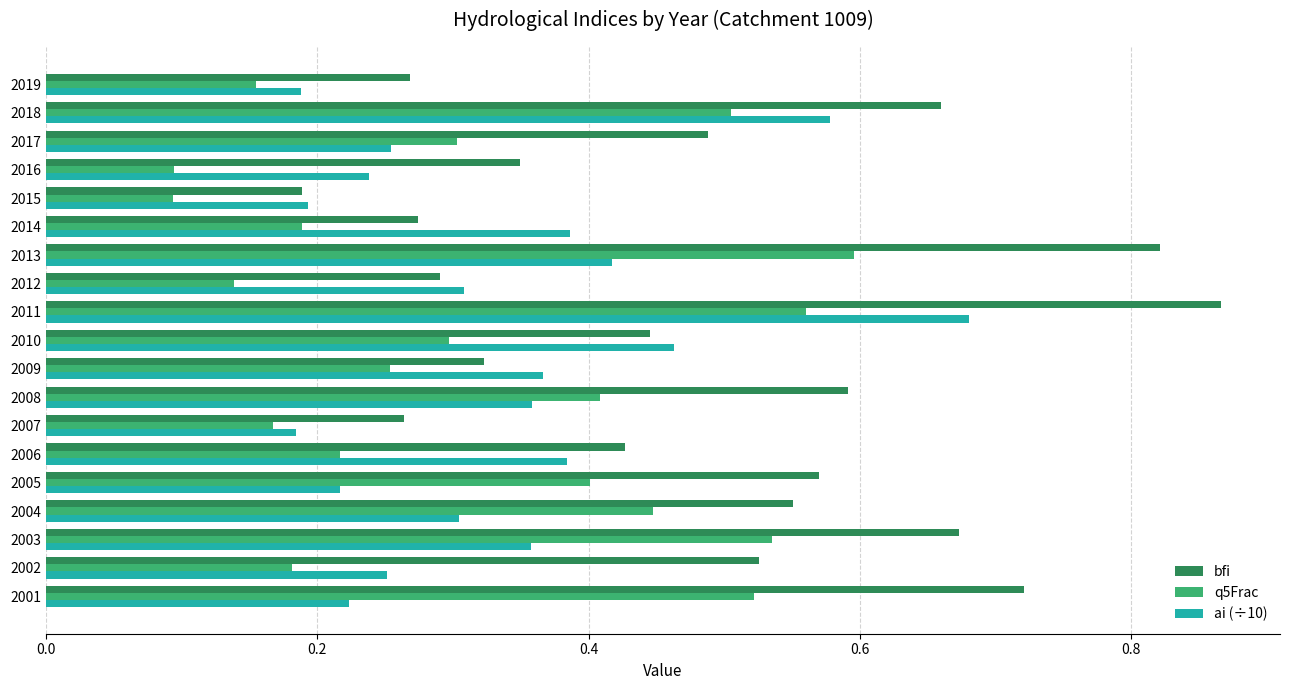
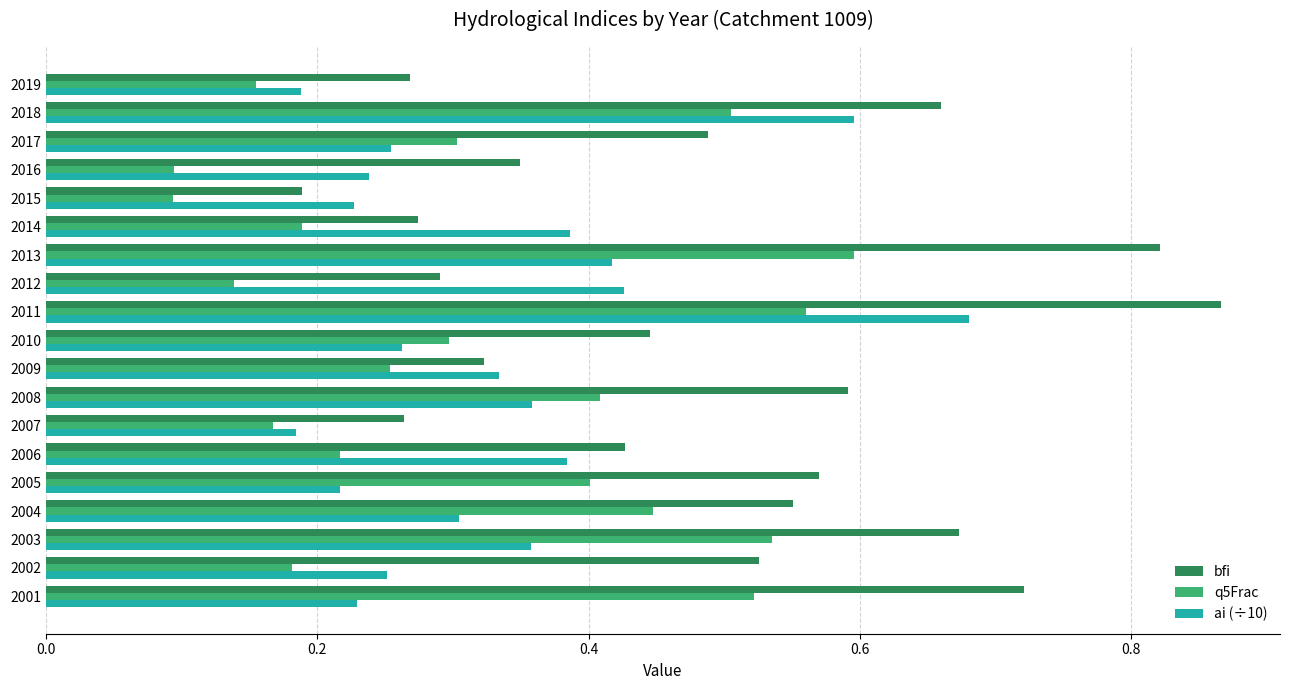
ai (÷10), 2018: 0.578 -> 0.596
ai (÷10), 2015: 0.193 -> 0.227
ai (÷10), 2012: 0.308 -> 0.426
ai (÷10), 2010: 0.463 -> 0.262
ai (÷10), 2009: 0.366 -> 0.334
ai (÷10), 2001: 0.223 -> 0.230
